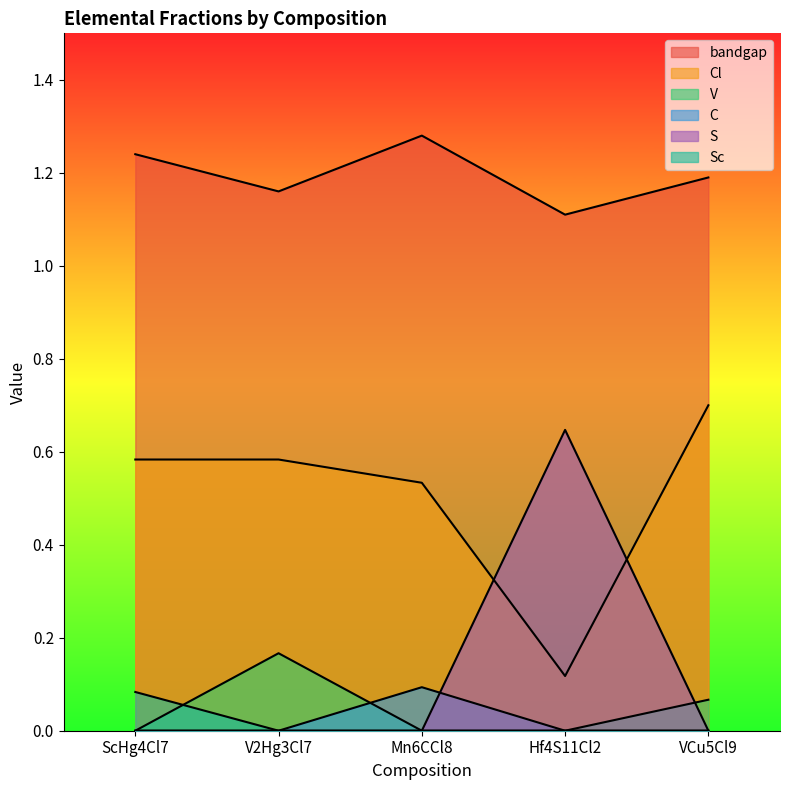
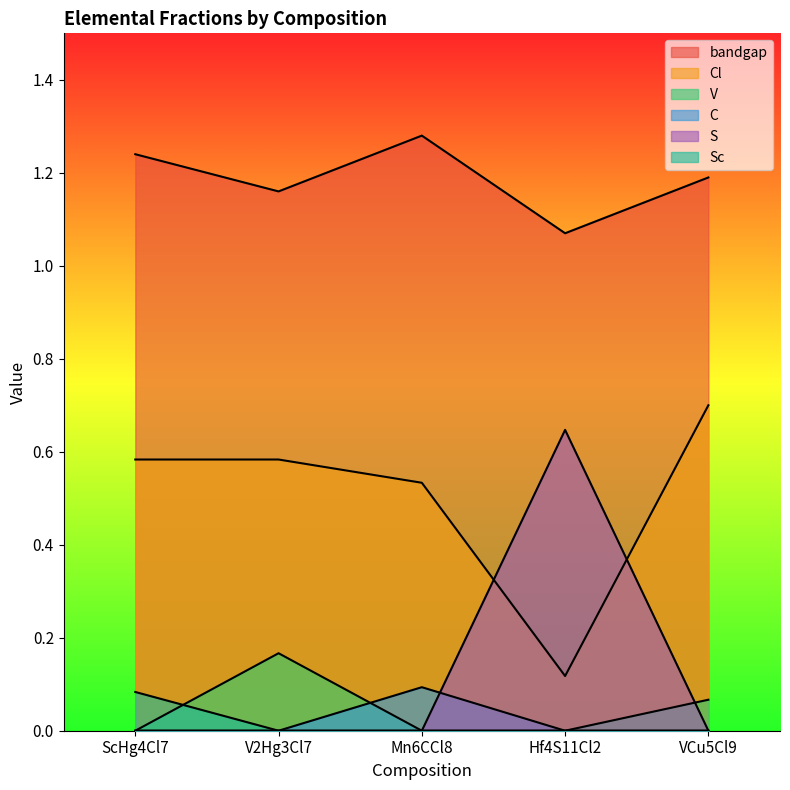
bandgap, Hf4S11Cl2: 1.11 -> 1.07
